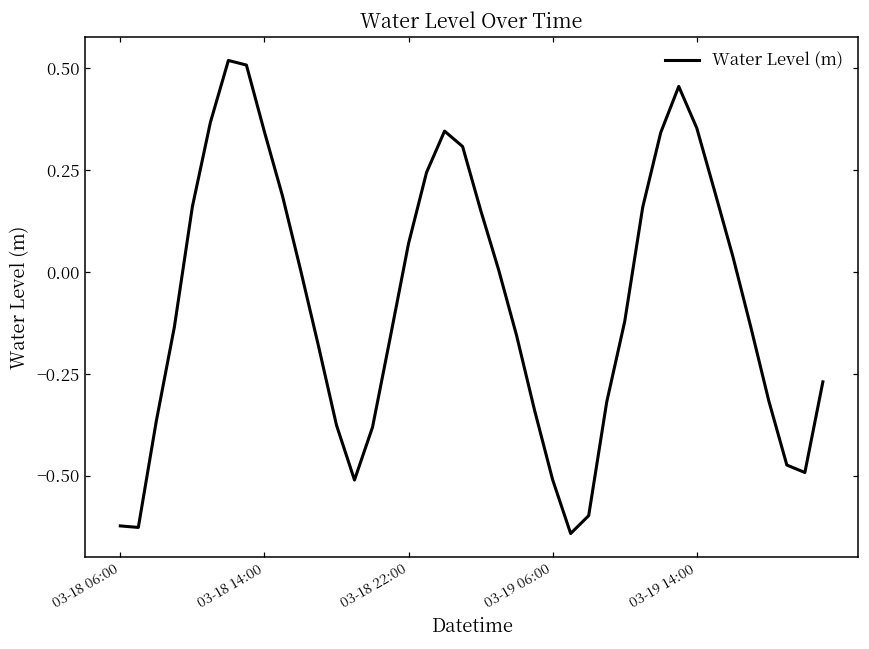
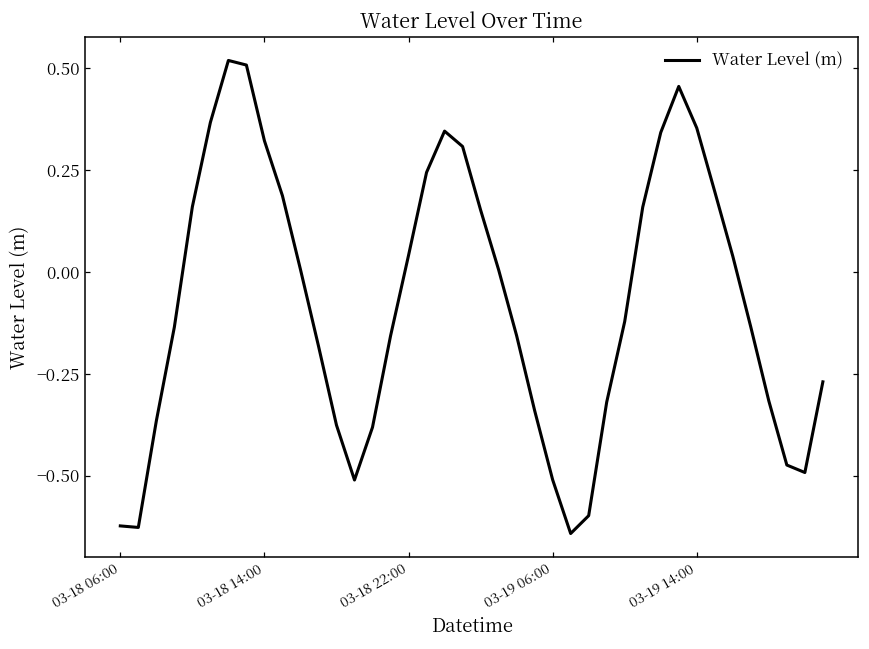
03-18 14:00: 0.34 -> 0.32
03-18 22:00: 0.07 -> 0.04
